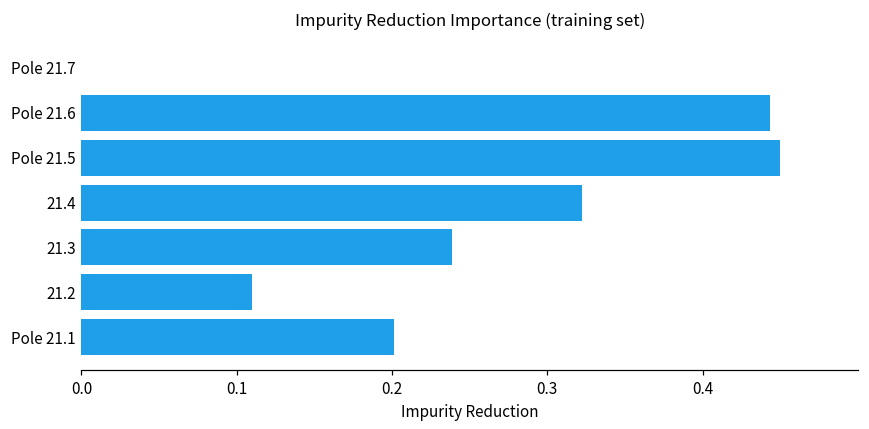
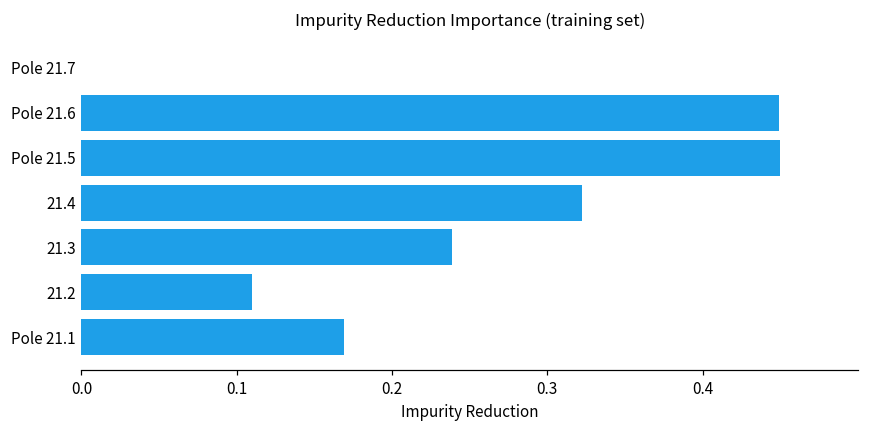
Pole 21.6: 0.443 -> 0.449
Pole 21.1: 0.201 -> 0.169
